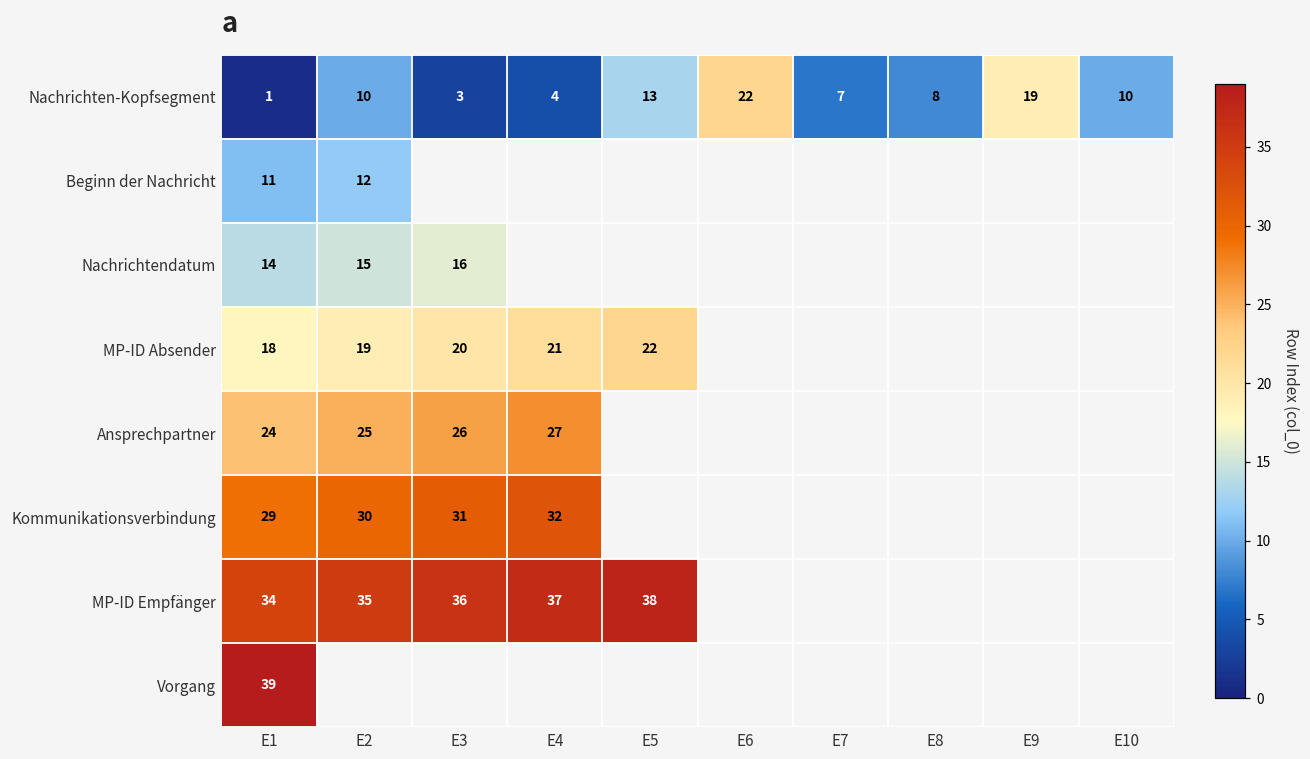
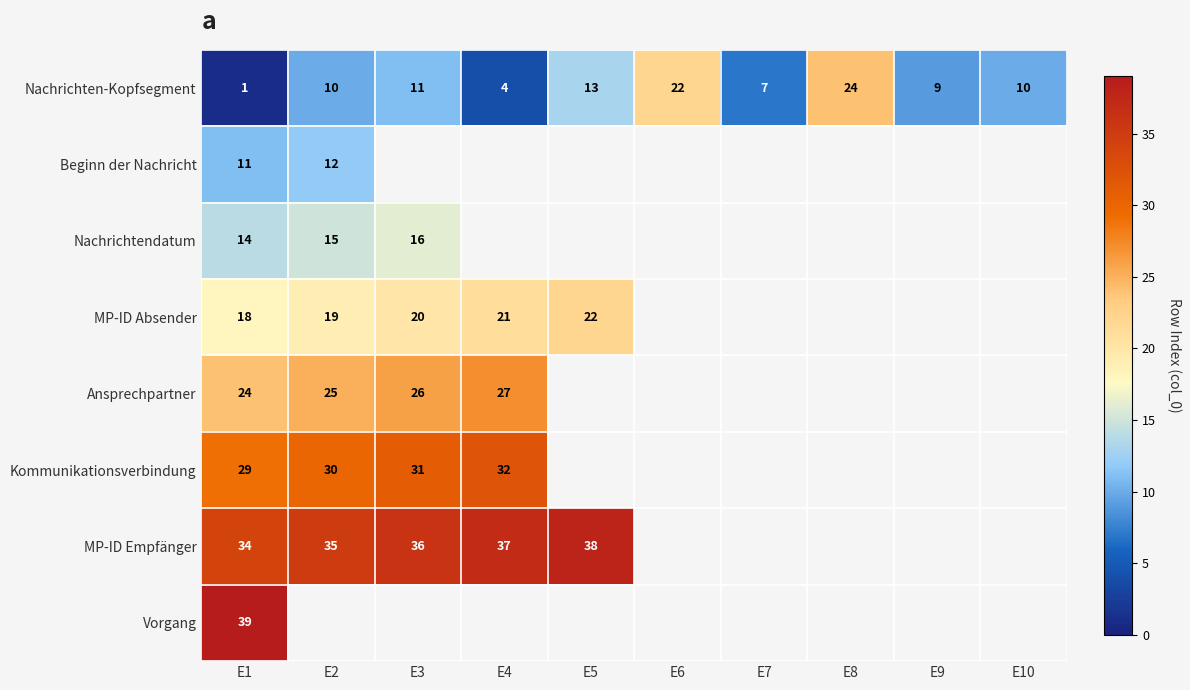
Nachrichten-Kopfsegment, E3: 3 -> 11
Nachrichten-Kopfsegment, E8: 8 -> 24
Nachrichten-Kopfsegment, E9: 19 -> 9
